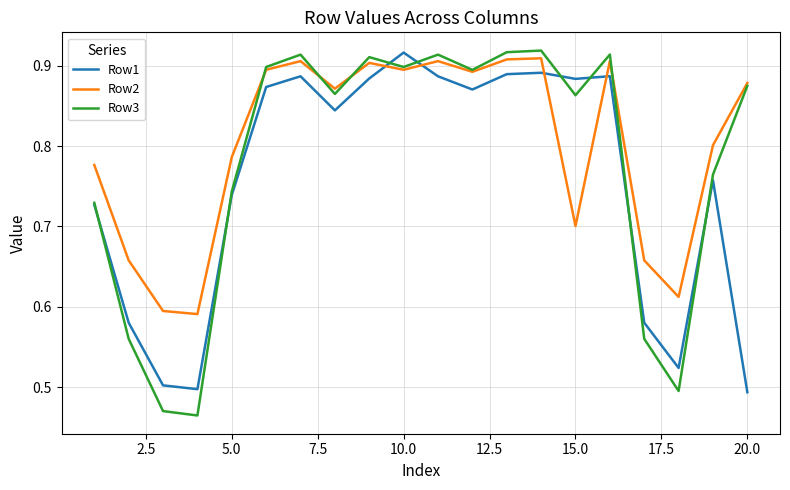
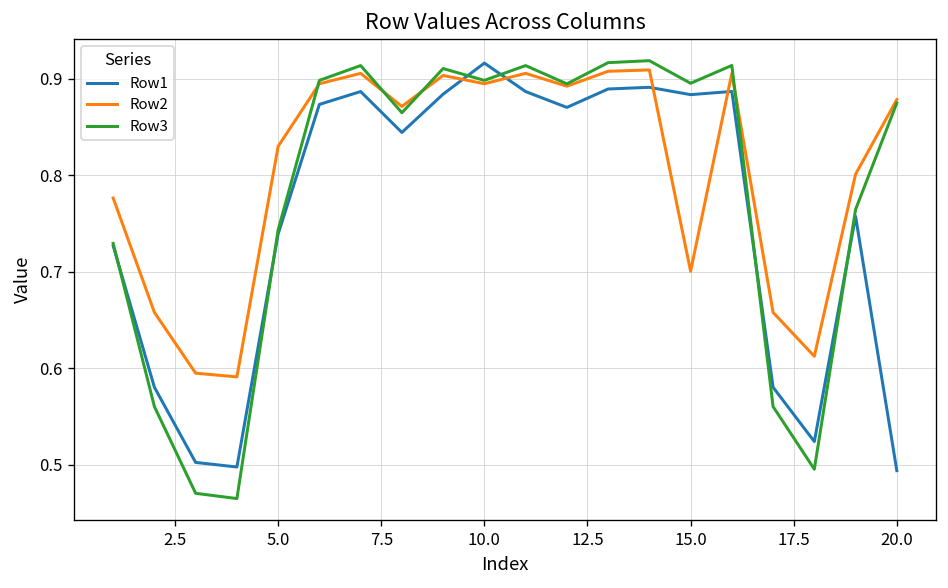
Row2, 5.0: 0.79 -> 0.83
Row3, 15.0: 0.86 -> 0.90
